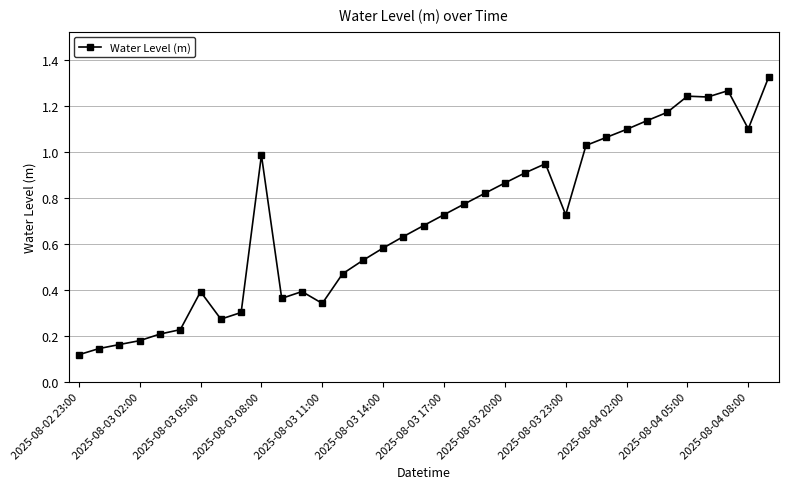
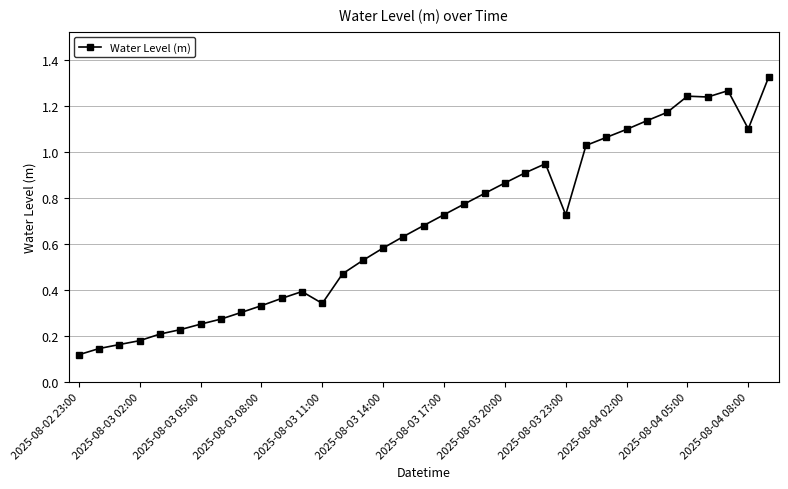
2025-08-03 05:00: 0.39 -> 0.25
2025-08-03 08:00: 0.99 -> 0.33
